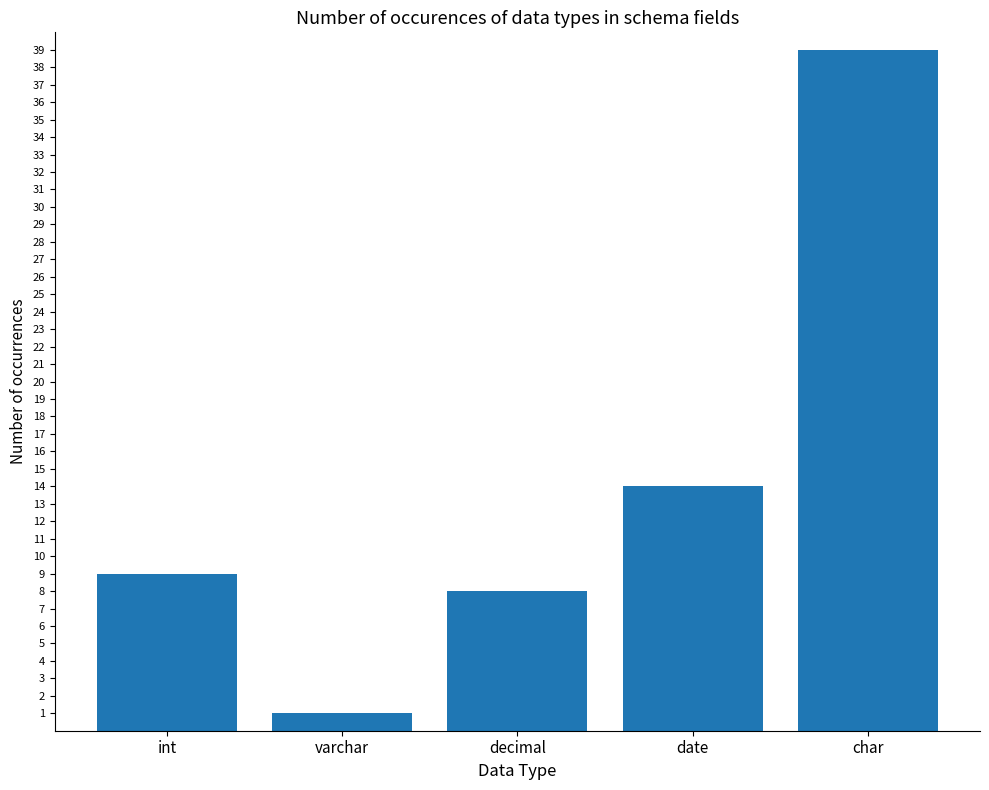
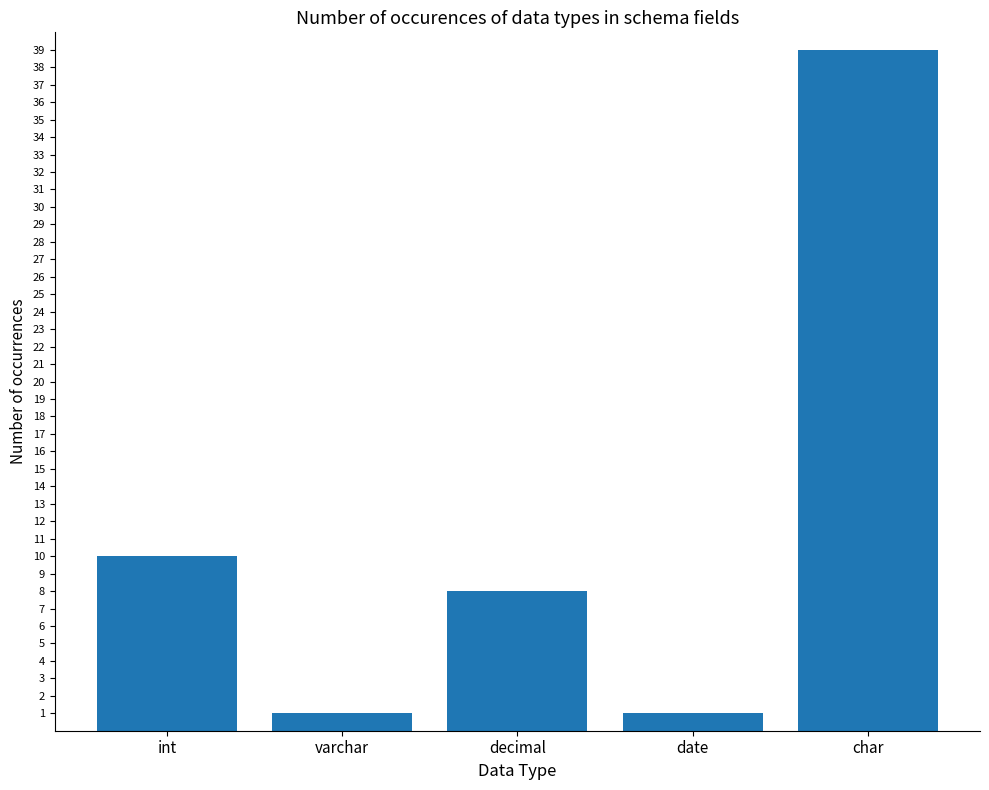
int: 9 -> 10
date: 14 -> 1
